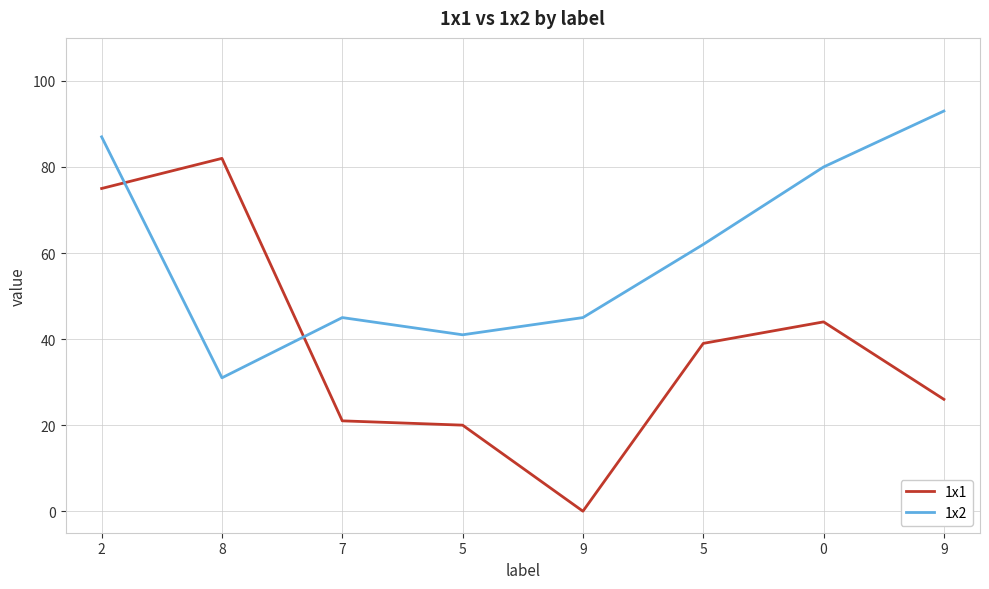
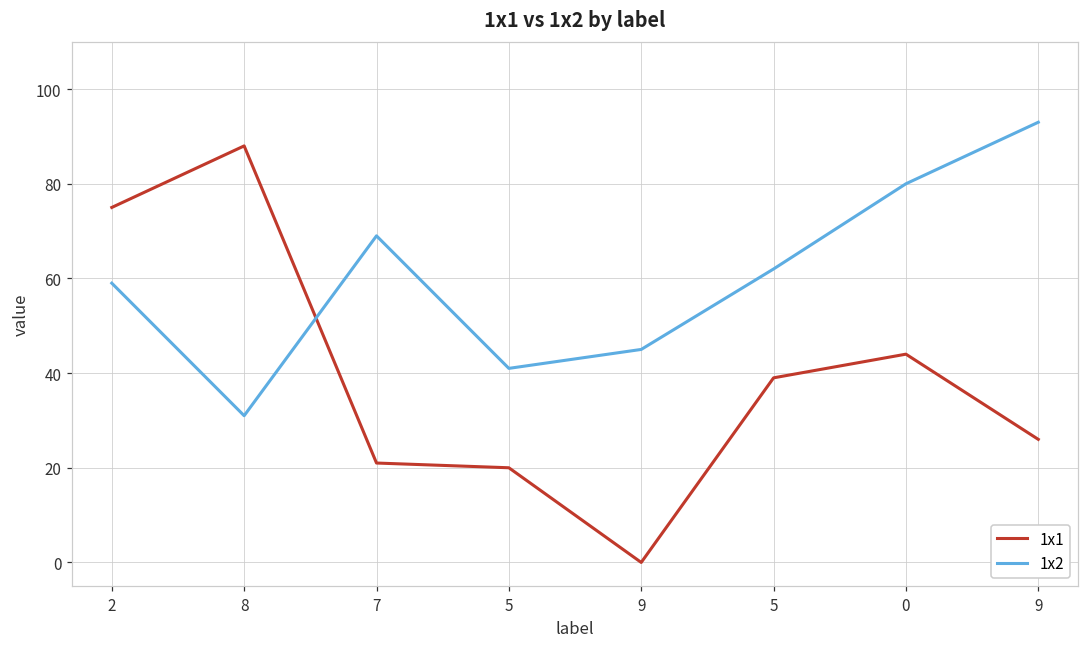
1x2, 2: 87 -> 59
1x1, 8: 82 -> 88
1x2, 7: 45 -> 69
